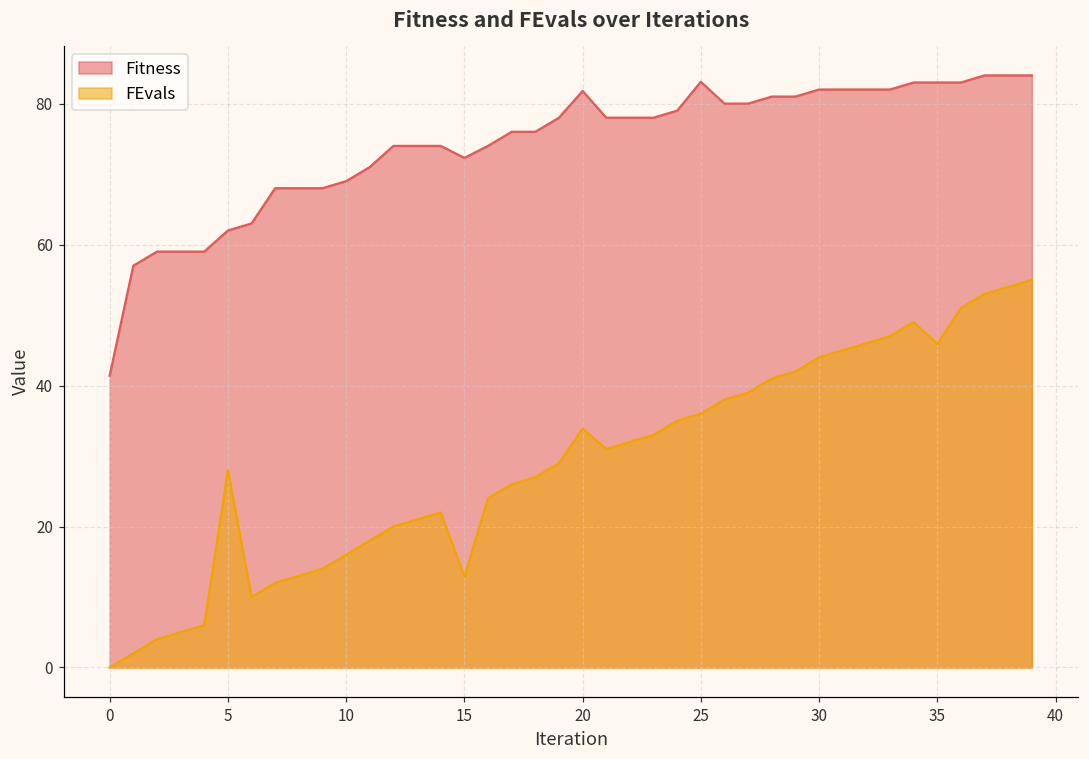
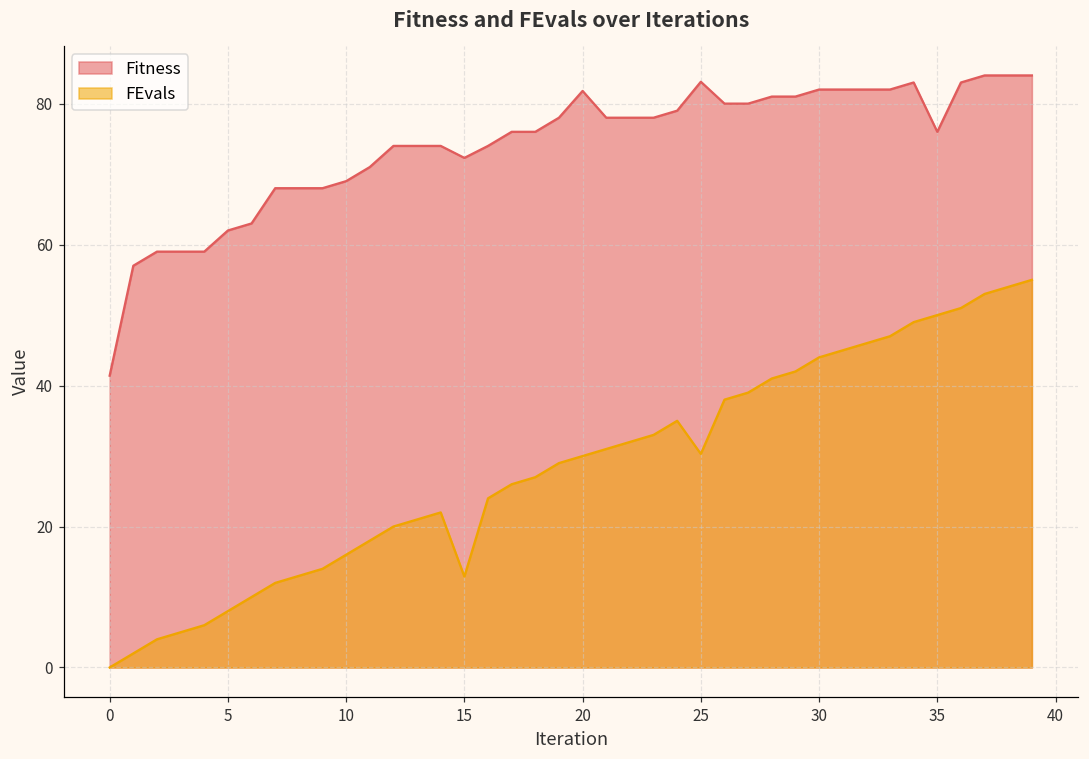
FEvals, 5: 28 -> 8
FEvals, 20: 34 -> 30
FEvals, 25: 36 -> 30
Fitness, 35: 83 -> 76
FEvals, 35: 46 -> 50
